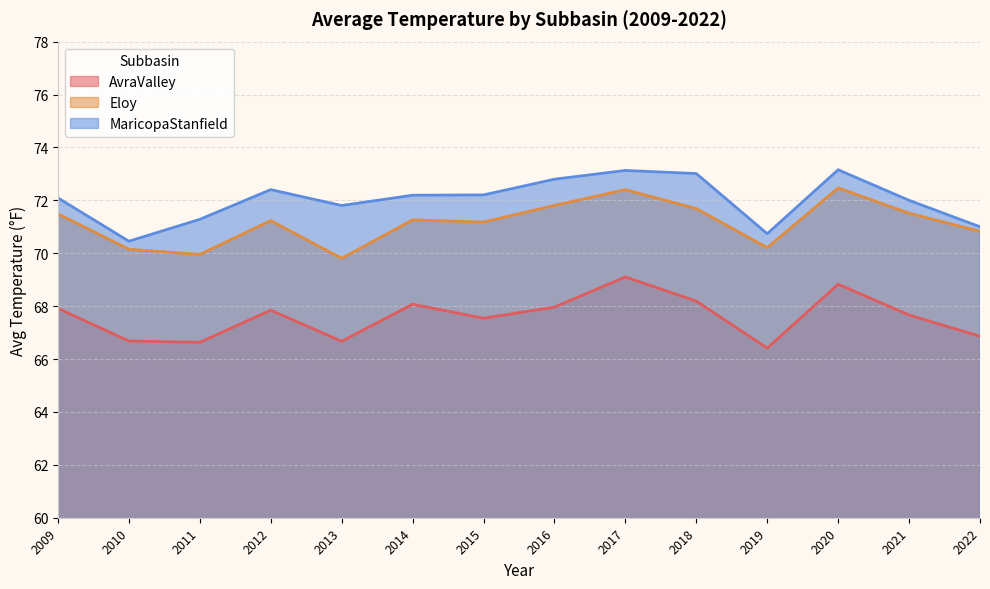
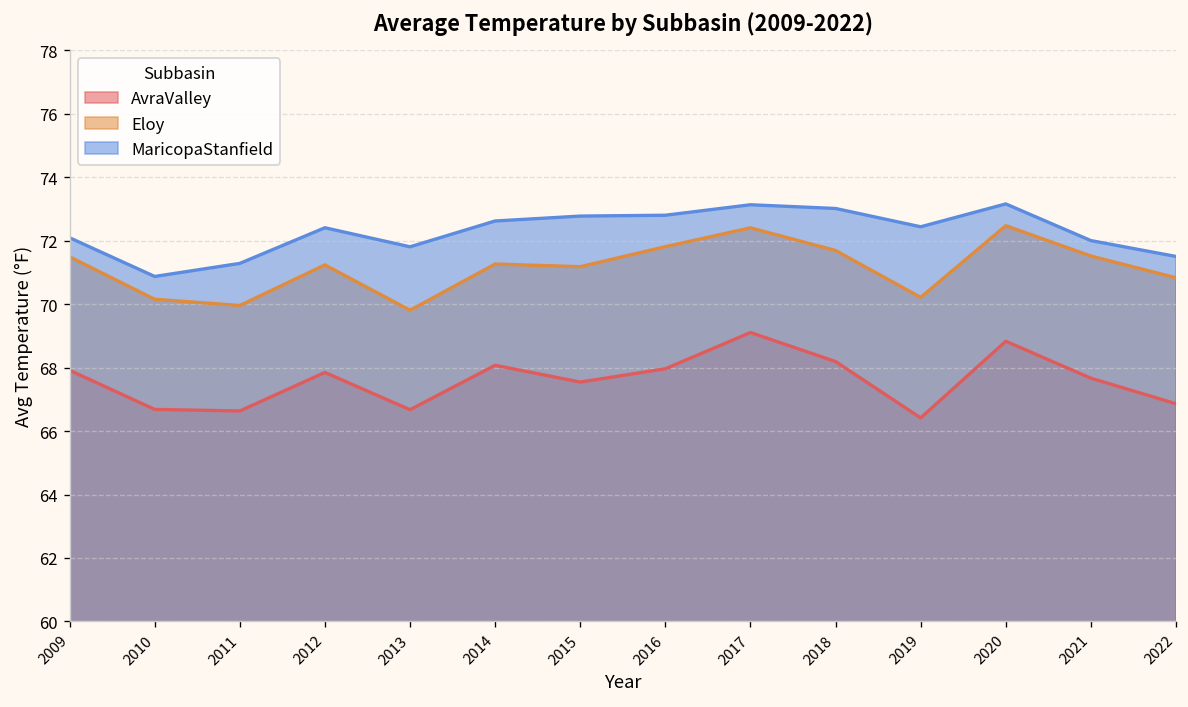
MaricopaStanfield, 2010: 70.5 -> 70.9
MaricopaStanfield, 2014: 72.2 -> 72.6
MaricopaStanfield, 2015: 72.2 -> 72.8
MaricopaStanfield, 2019: 70.7 -> 72.4
MaricopaStanfield, 2022: 71.0 -> 71.5
